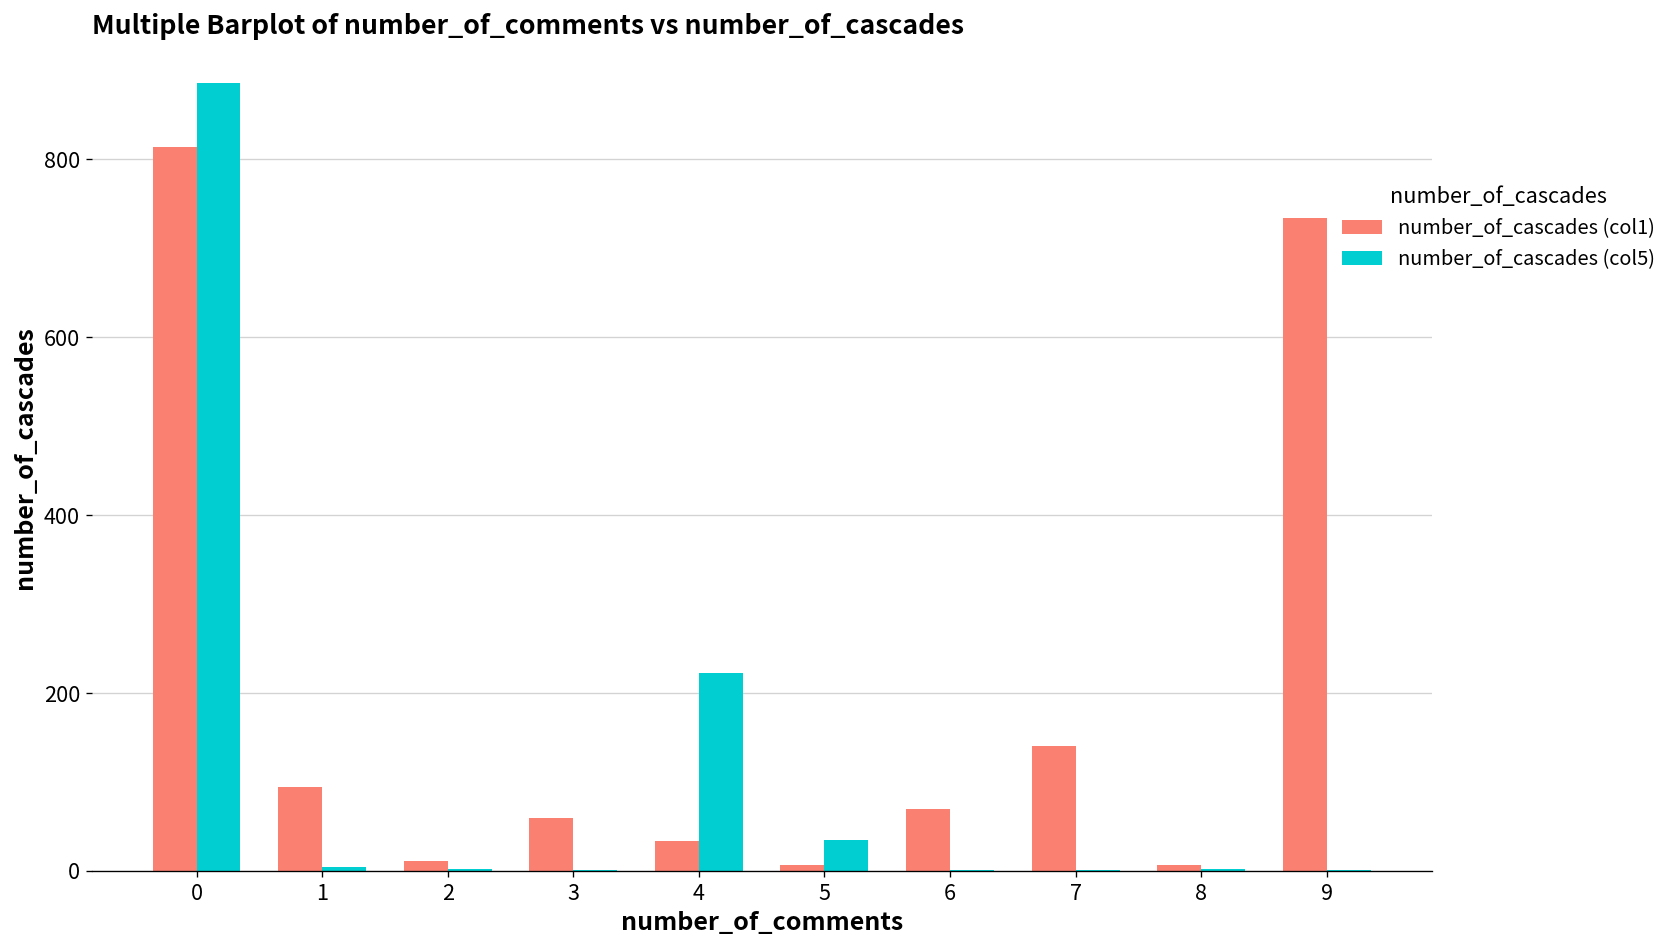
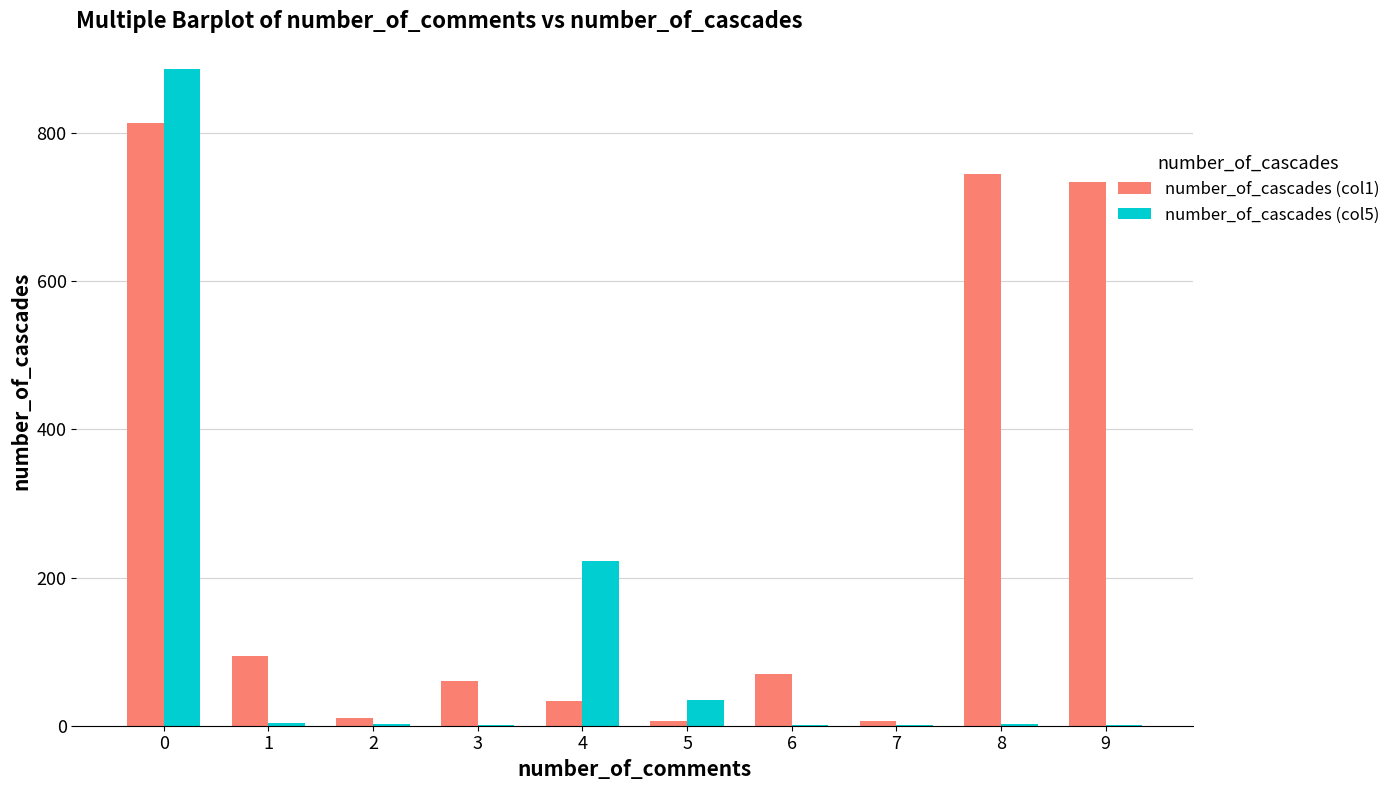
number_of_cascades (col1), 7: 140 -> 10
number_of_cascades (col1), 8: 10 -> 750
